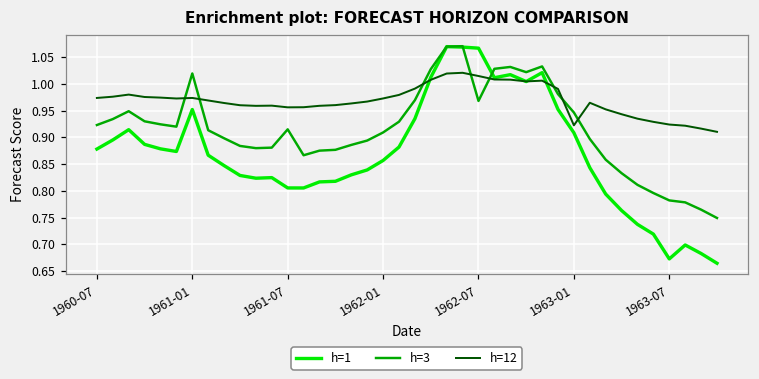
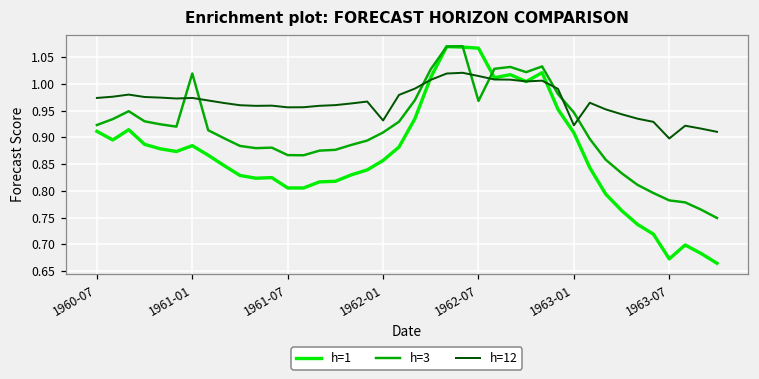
h=1, 1960-07: 0.88 -> 0.91
h=1, 1961-01: 0.95 -> 0.88
h=3, 1961-07: 0.91 -> 0.87
h=12, 1962-01: 0.97 -> 0.93
h=12, 1963-07: 0.92 -> 0.90
